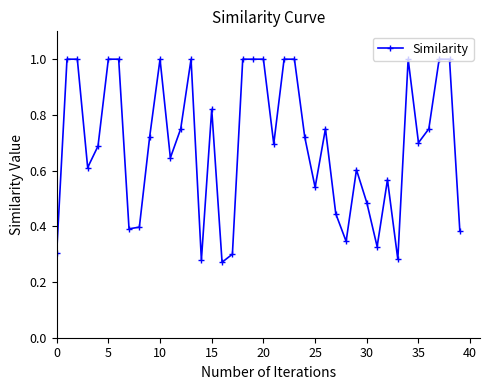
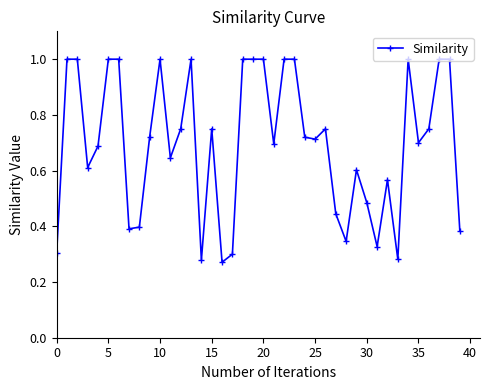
15: 0.82 -> 0.75
25: 0.54 -> 0.71
